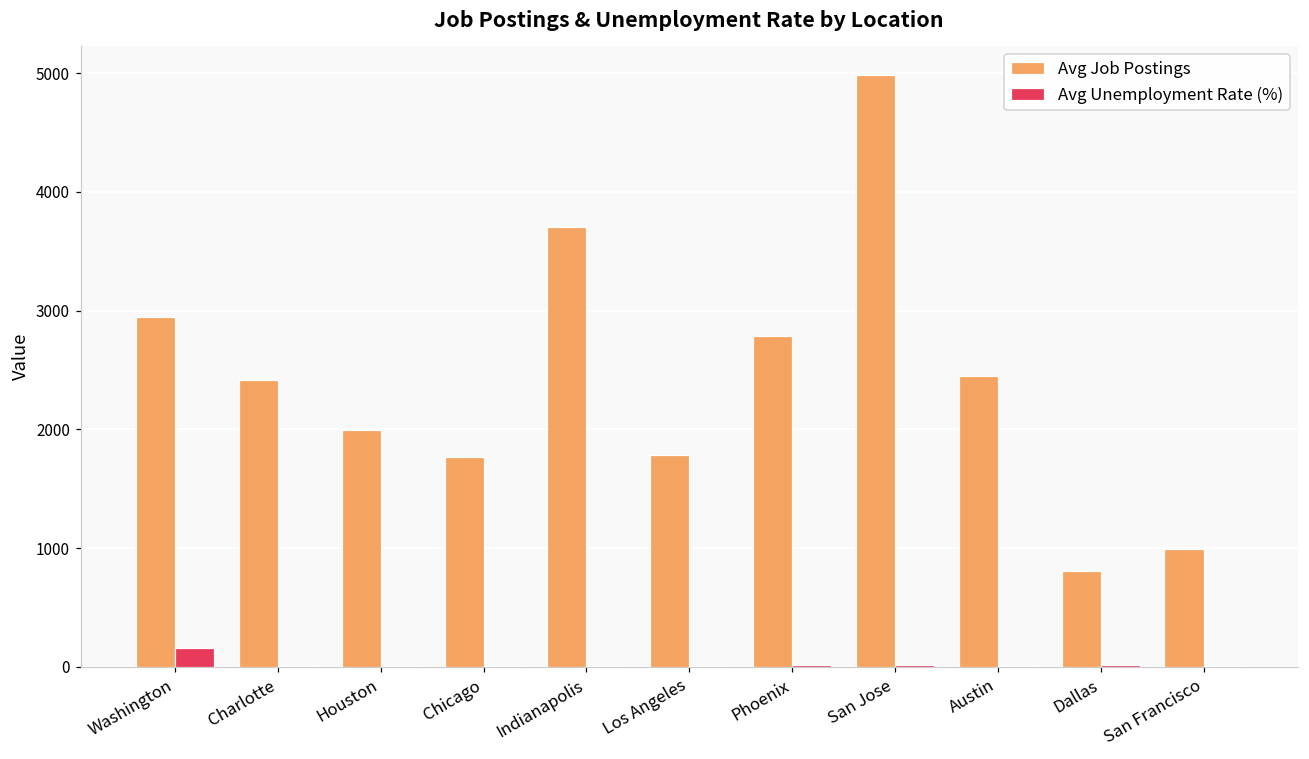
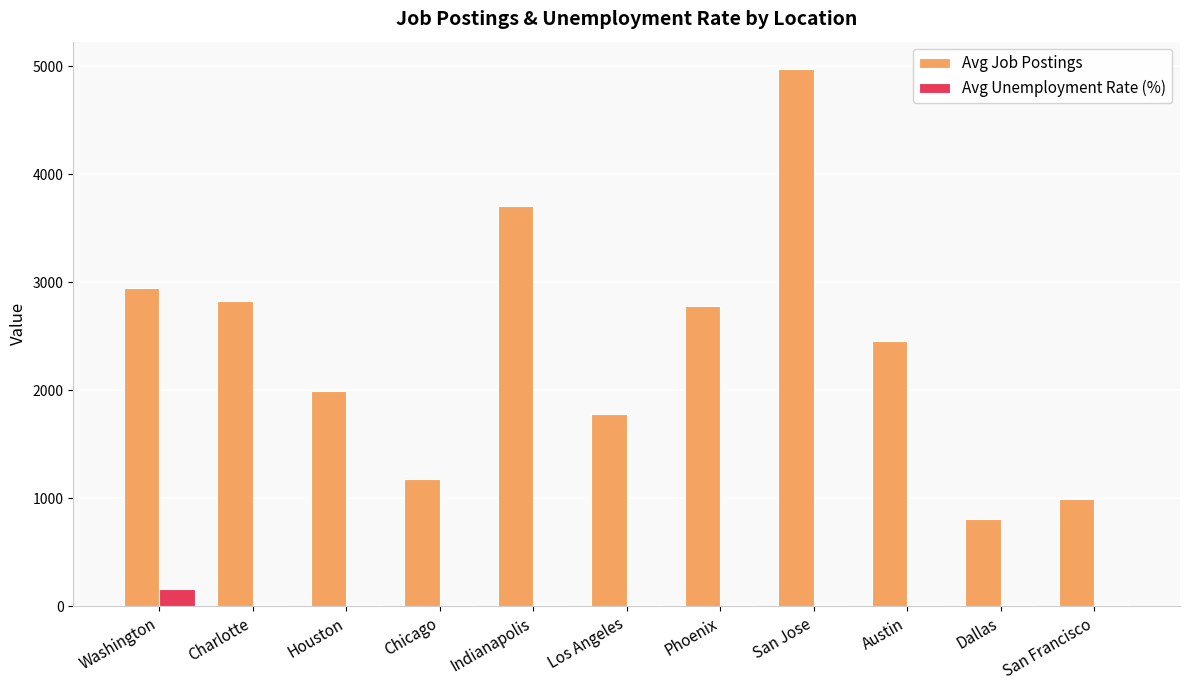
Avg Job Postings, Charlotte: 2410 -> 2830
Avg Job Postings, Chicago: 1770 -> 1170
